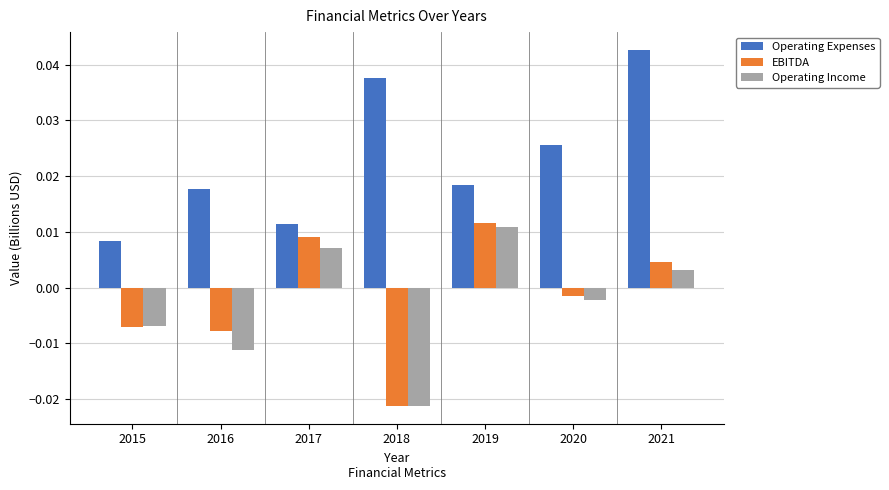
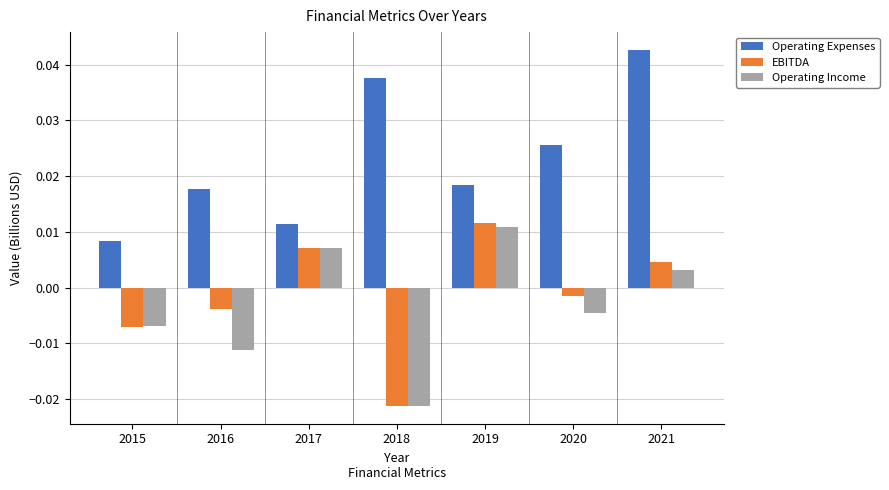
EBITDA, 2016: -0.008 -> -0.004
EBITDA, 2017: 0.009 -> 0.007
Operating Income, 2020: -0.002 -> -0.005
